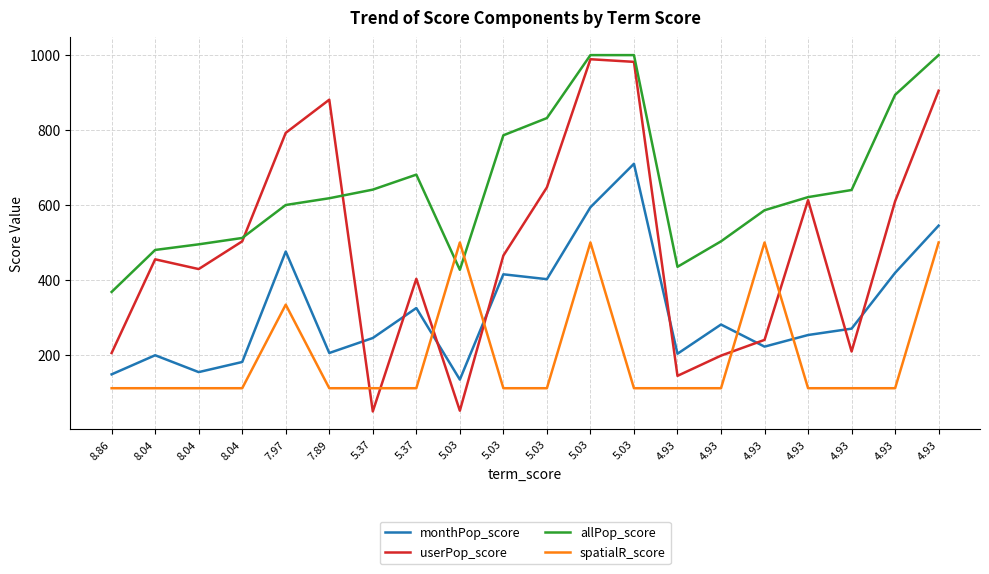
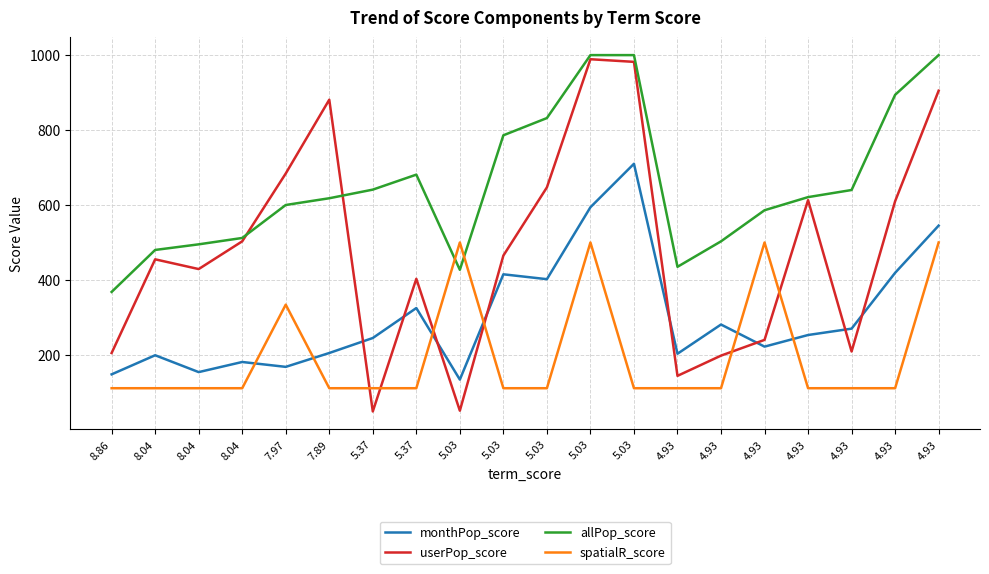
monthPop_score, 7.97: 480 -> 170
userPop_score, 7.97: 790 -> 680
